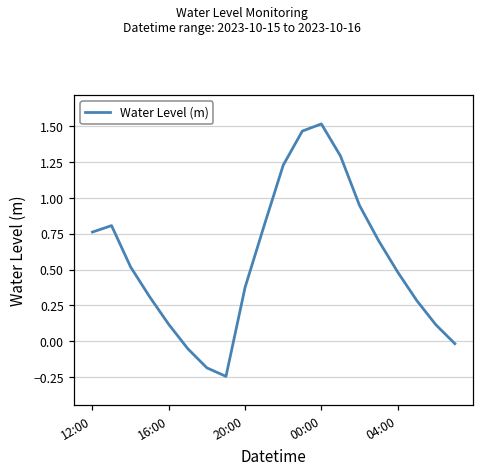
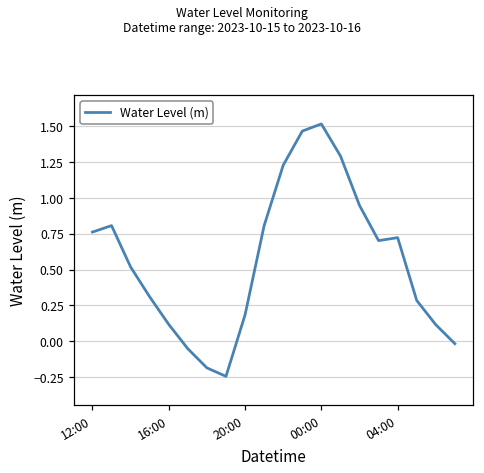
20:00: 0.38 -> 0.18
04:00: 0.48 -> 0.72
